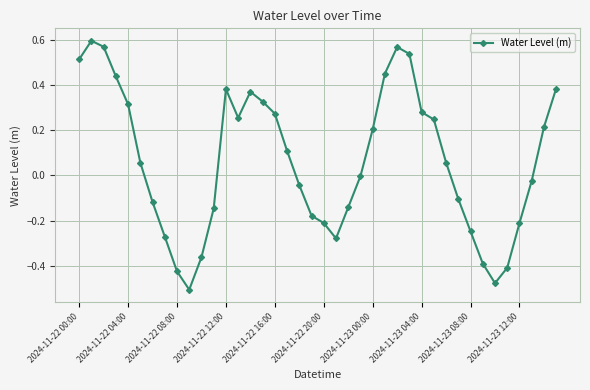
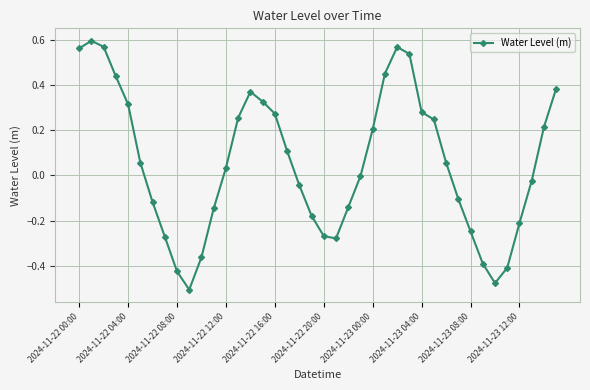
2024-11-22 00:00: 0.51 -> 0.56
2024-11-22 12:00: 0.38 -> 0.03
2024-11-22 20:00: -0.21 -> -0.27
